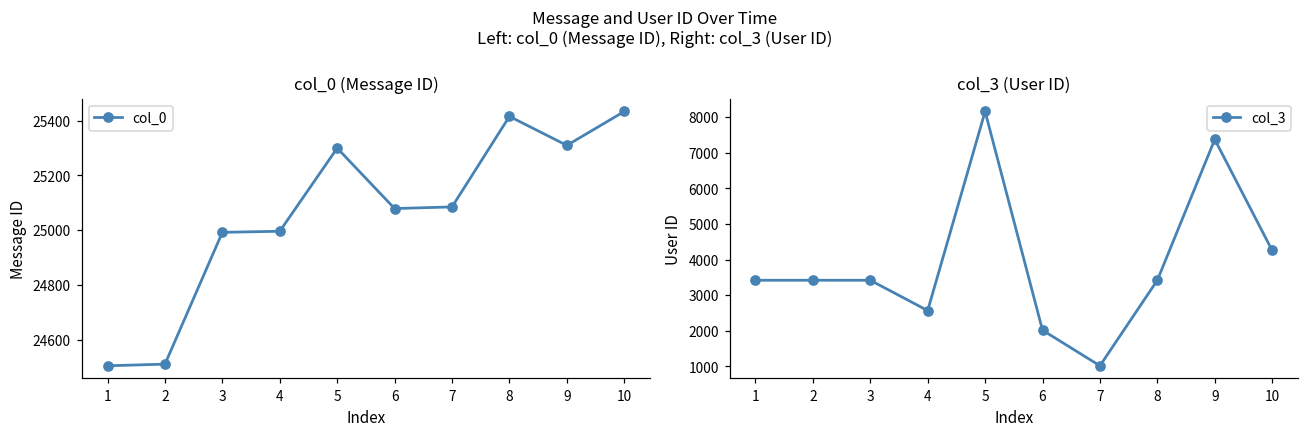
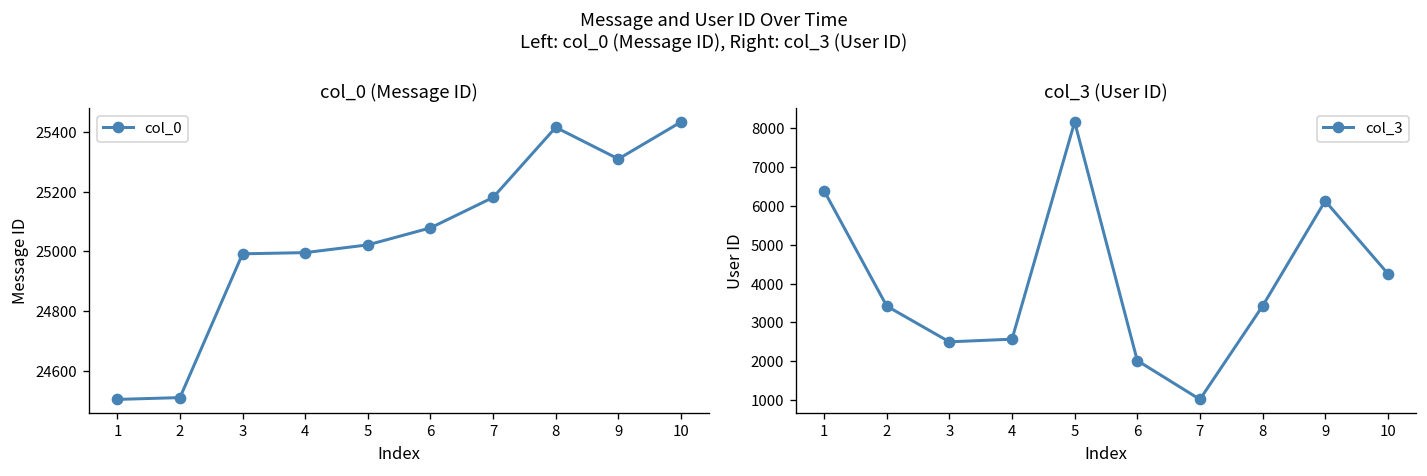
col_0 (Message ID), 5: 25300 -> 25020
col_0 (Message ID), 7: 25090 -> 25180
col_3 (User ID), 1: 3400 -> 6400
col_3 (User ID), 3: 3400 -> 2500
col_3 (User ID), 9: 7400 -> 6100
